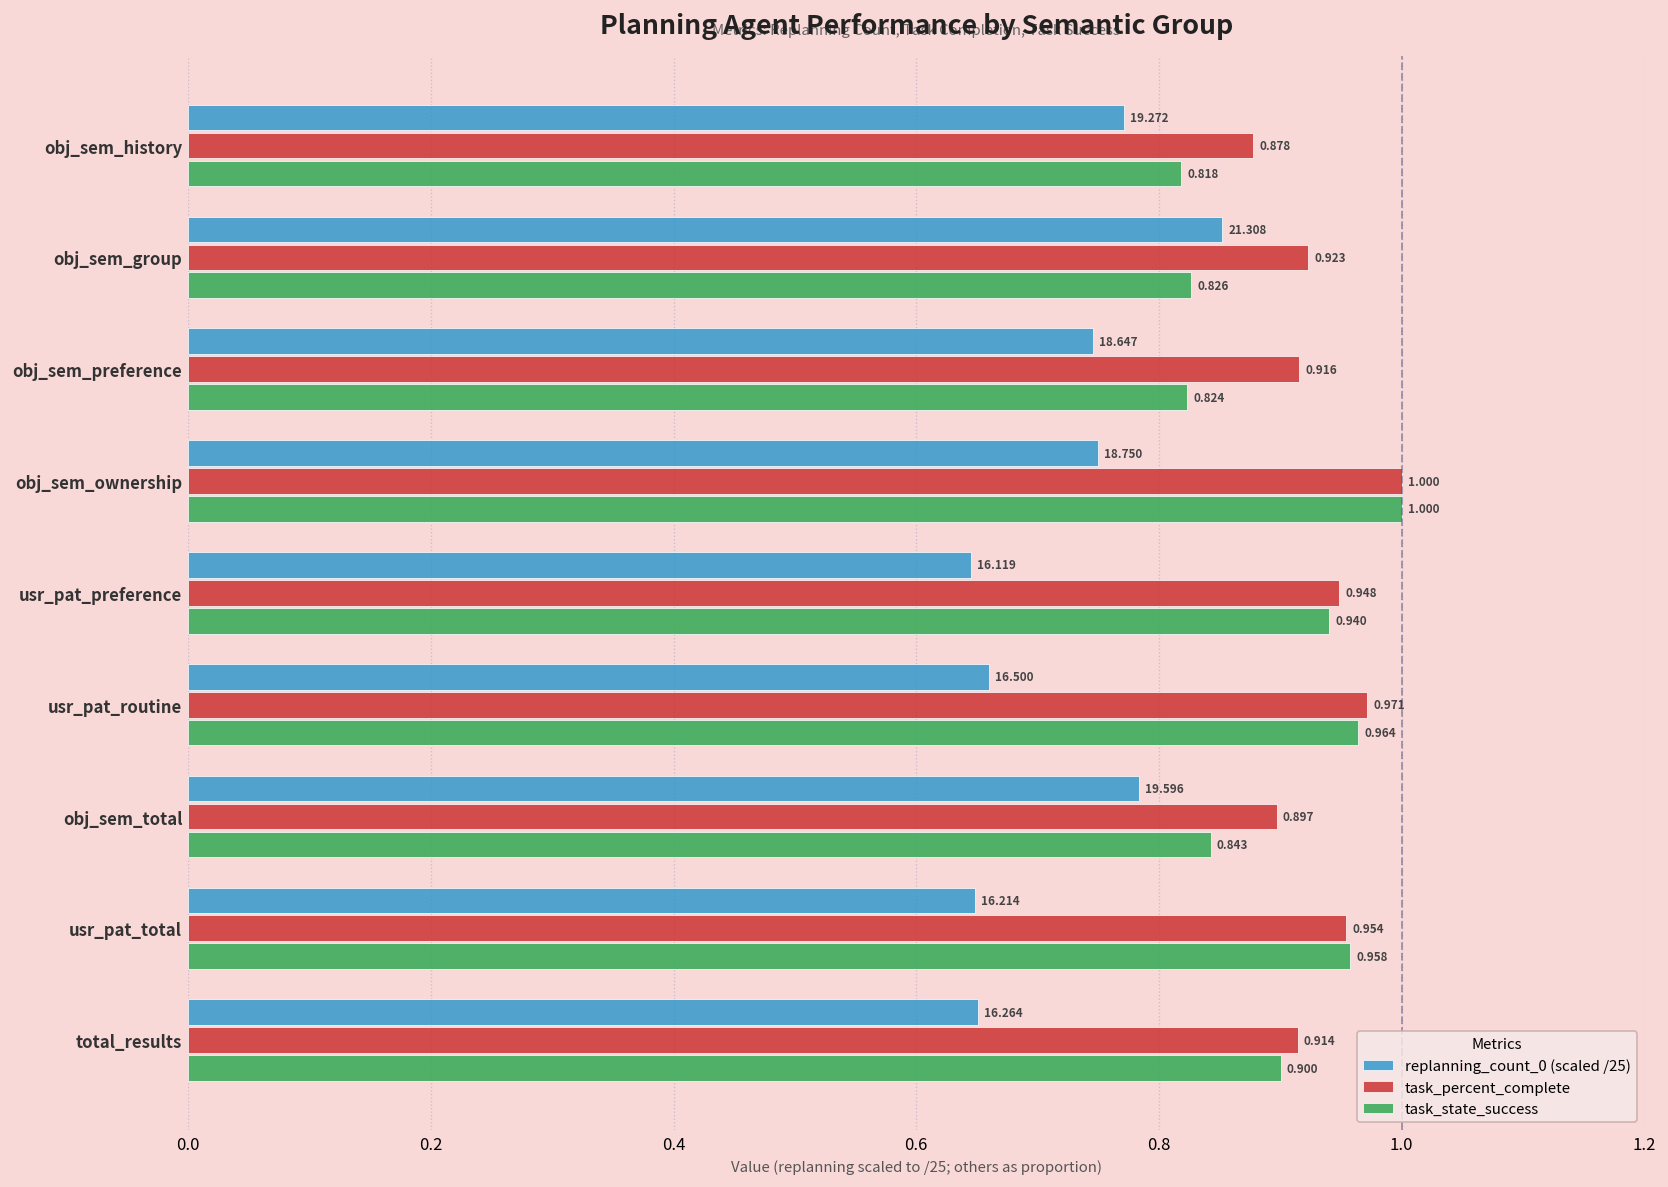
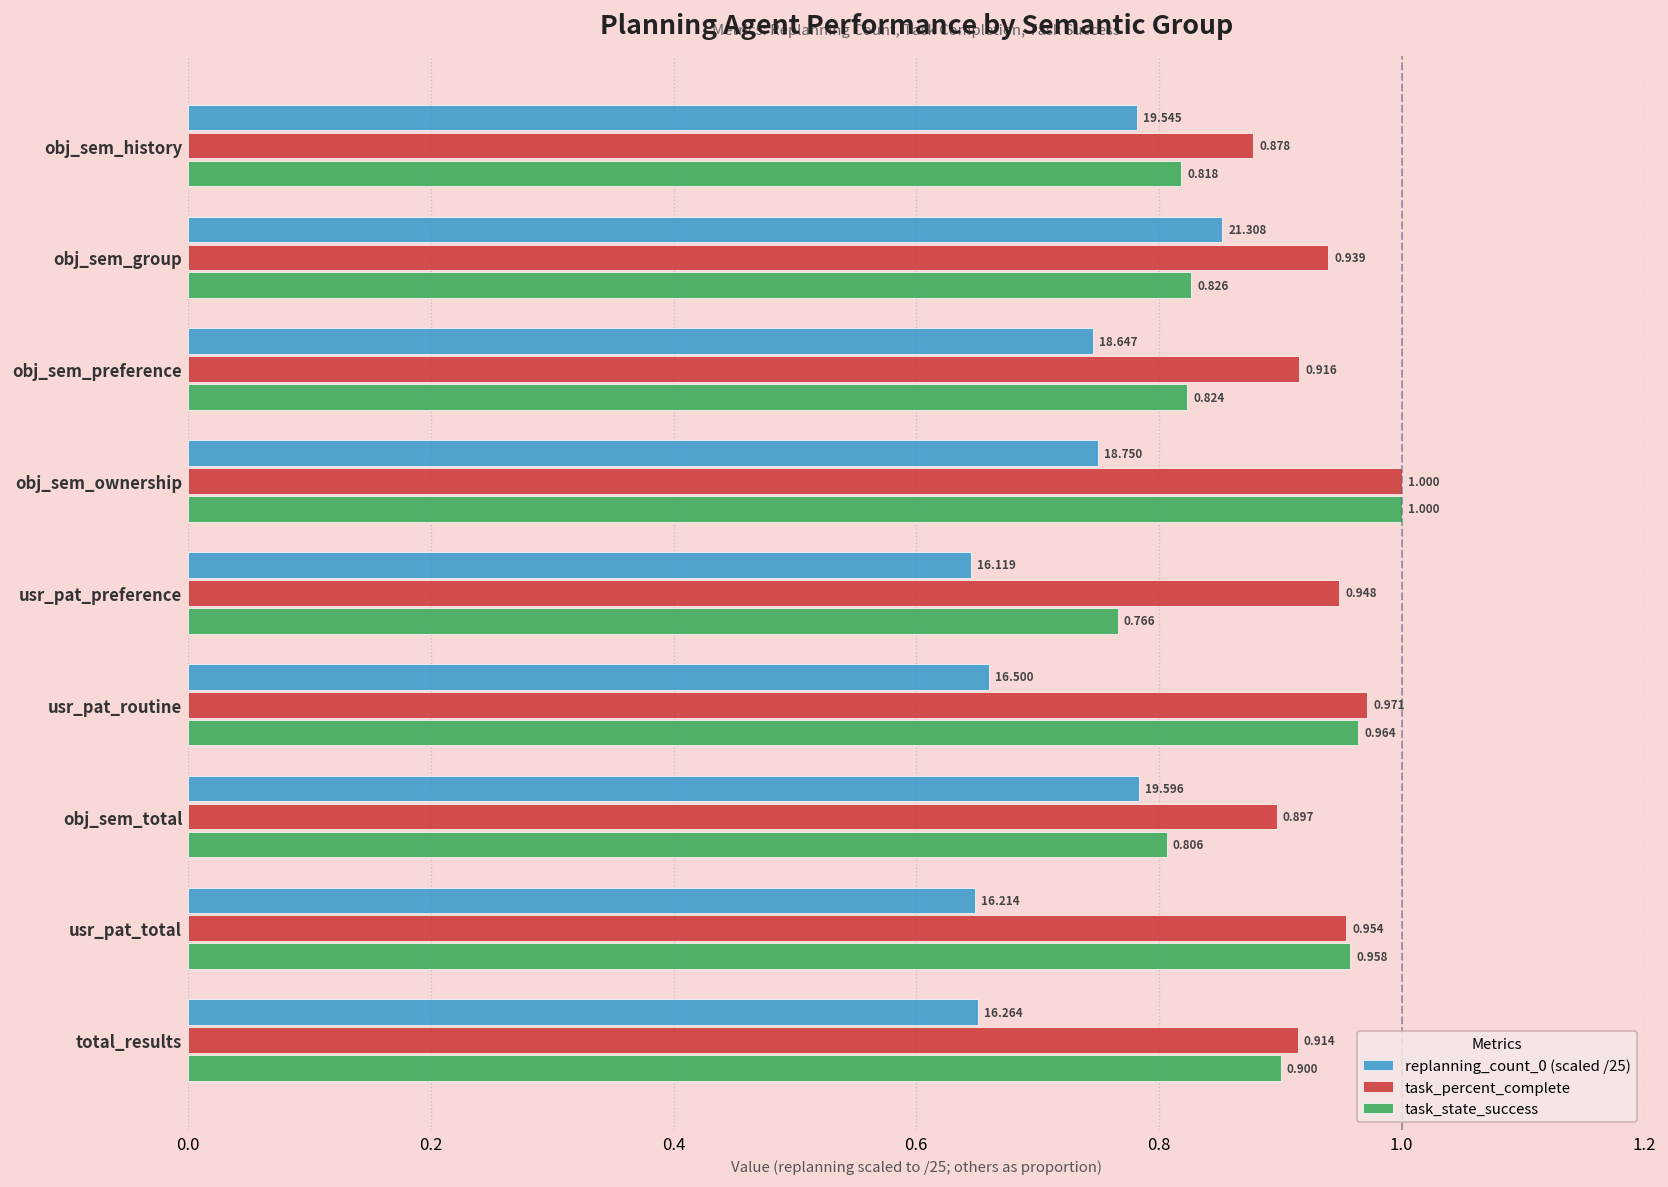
replanning_count_0 (scaled /25), obj_sem_history: 19.272 -> 19.545
task_percent_complete, obj_sem_group: 0.923 -> 0.939
task_state_success, usr_pat_preference: 0.940 -> 0.766
task_state_success, obj_sem_total: 0.843 -> 0.806
